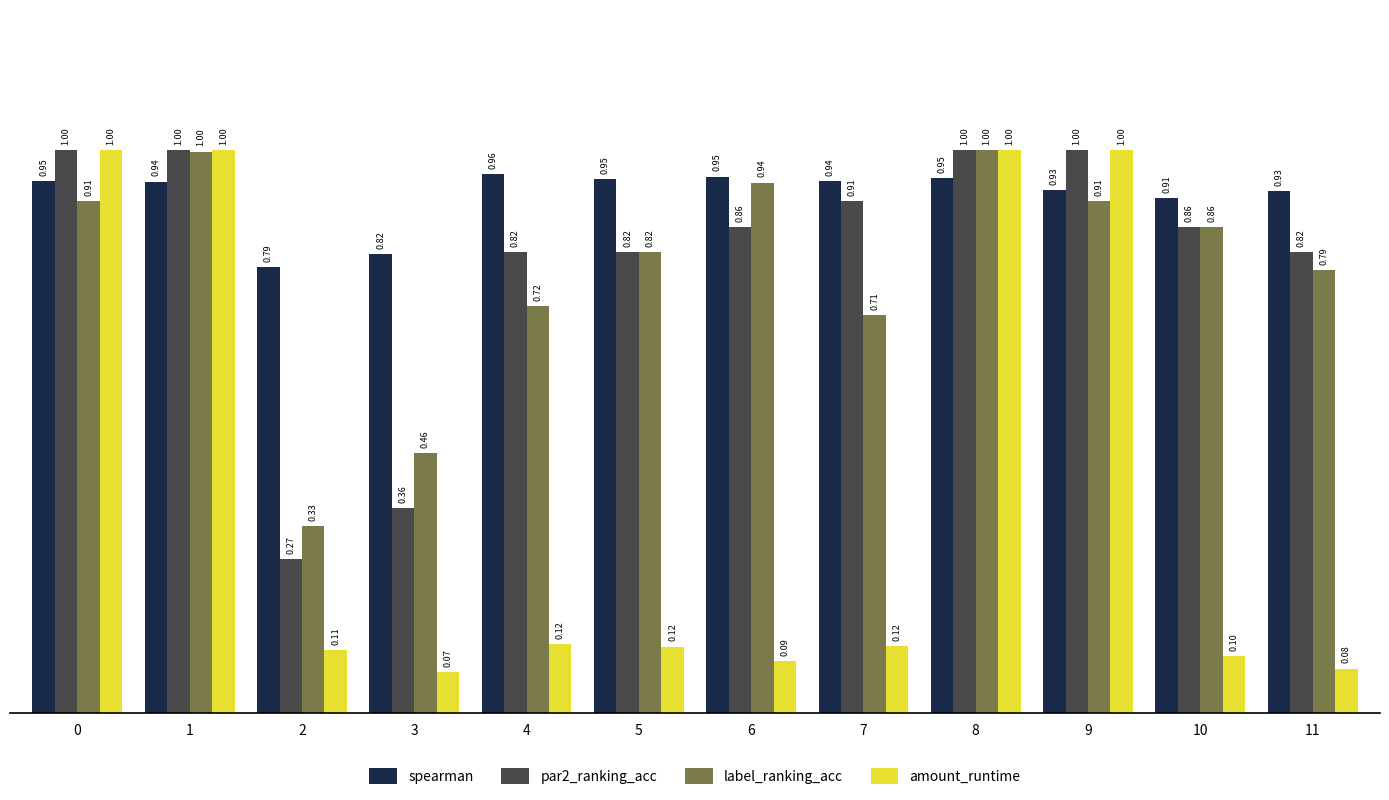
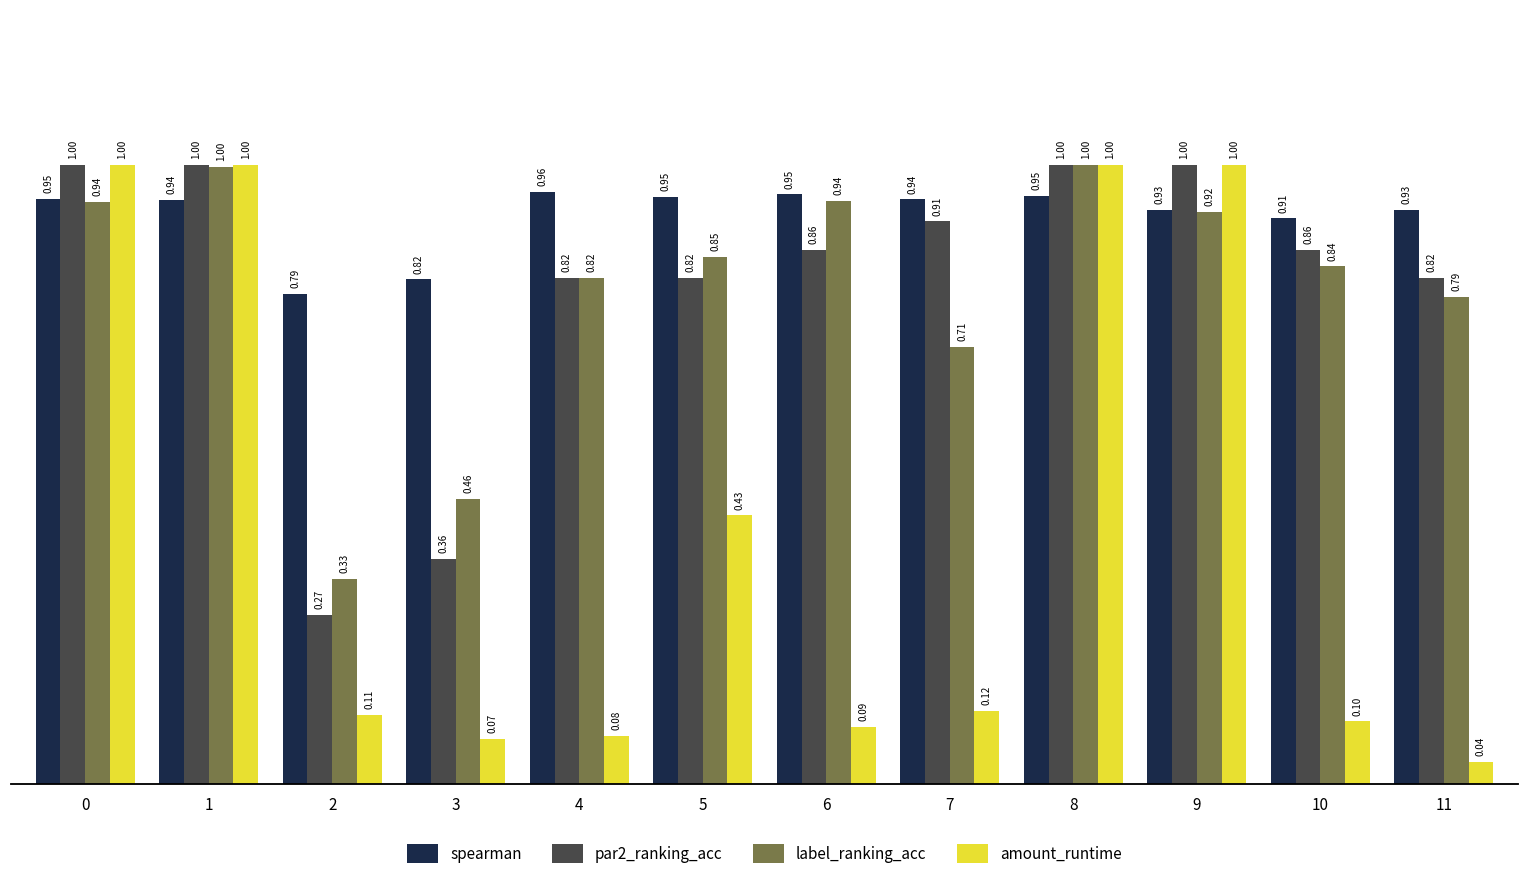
label_ranking_acc, 0: 0.91 -> 0.94
label_ranking_acc, 4: 0.72 -> 0.82
amount_runtime, 4: 0.12 -> 0.08
label_ranking_acc, 5: 0.82 -> 0.85
amount_runtime, 5: 0.12 -> 0.43
label_ranking_acc, 9: 0.91 -> 0.92
label_ranking_acc, 10: 0.86 -> 0.84
amount_runtime, 11: 0.08 -> 0.04
